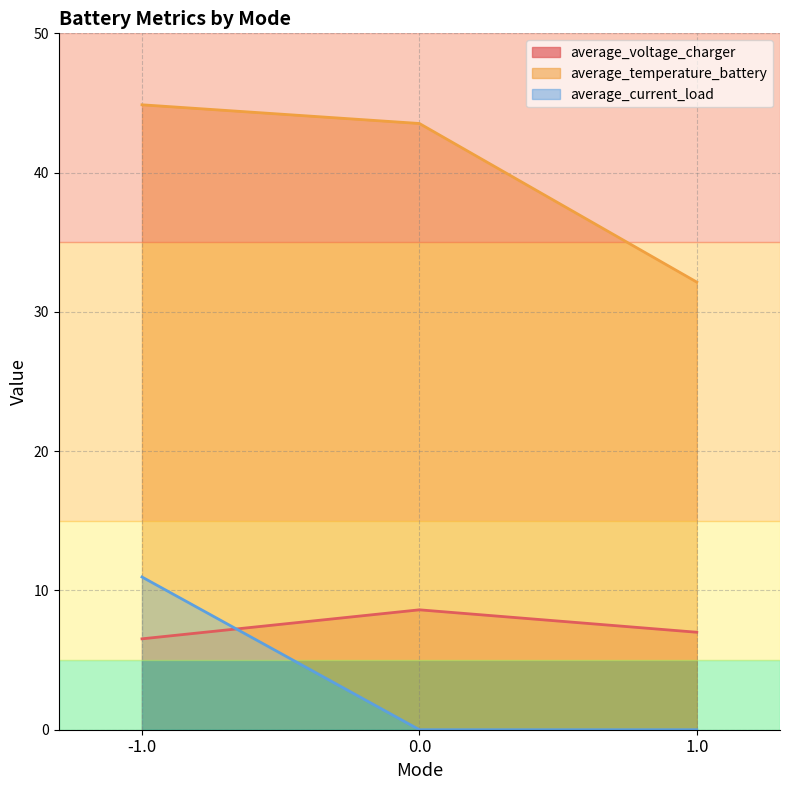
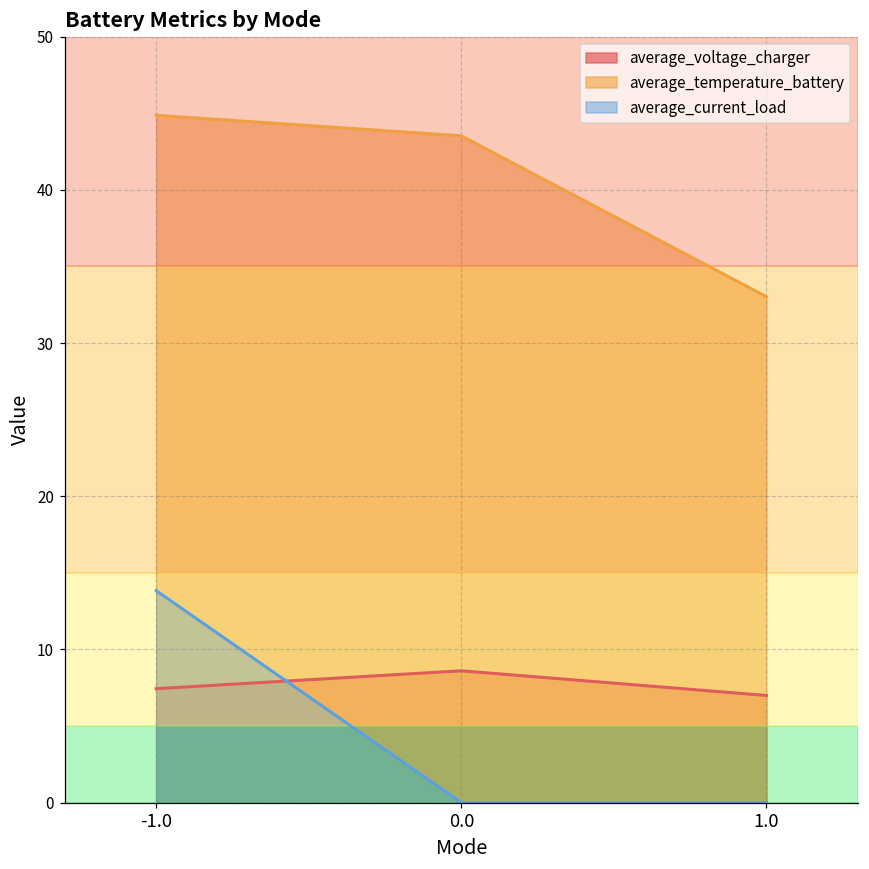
average_voltage_charger, -1.0: 6.5 -> 7.4
average_current_load, -1.0: 11.0 -> 13.8
average_temperature_battery, 1.0: 32.1 -> 33.0
